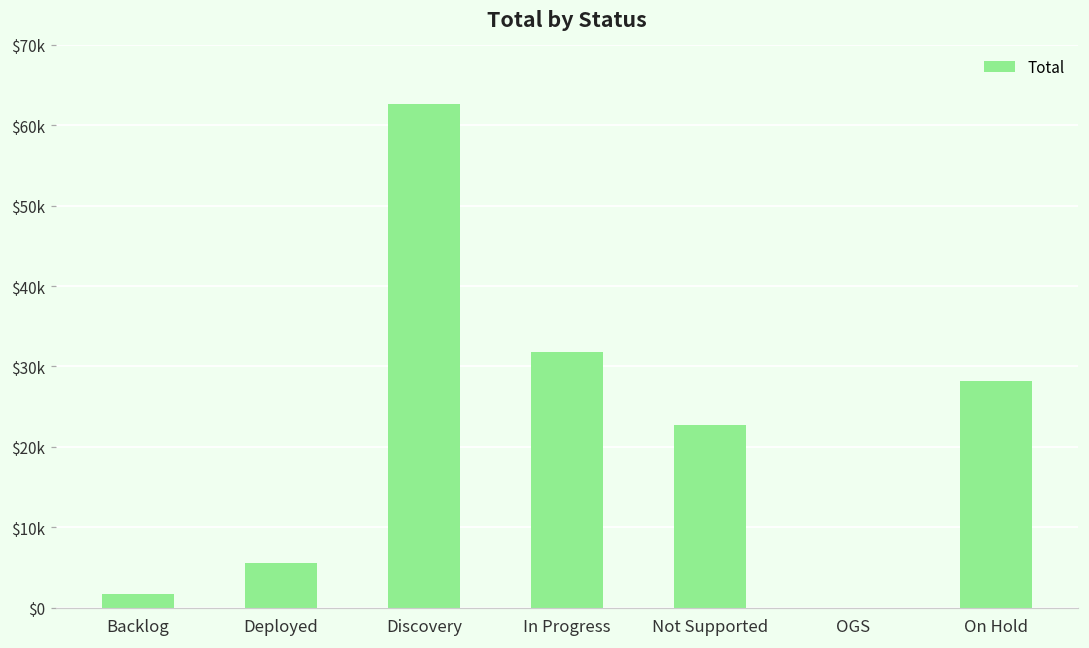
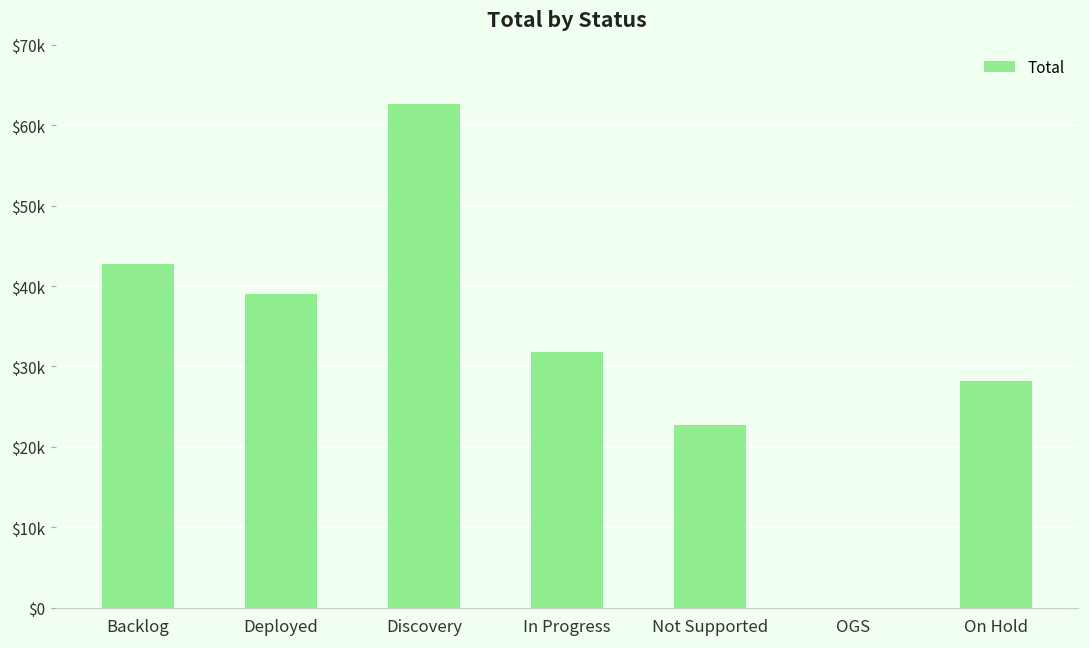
Backlog: $2000 -> $43000
Deployed: $6000 -> $39000
